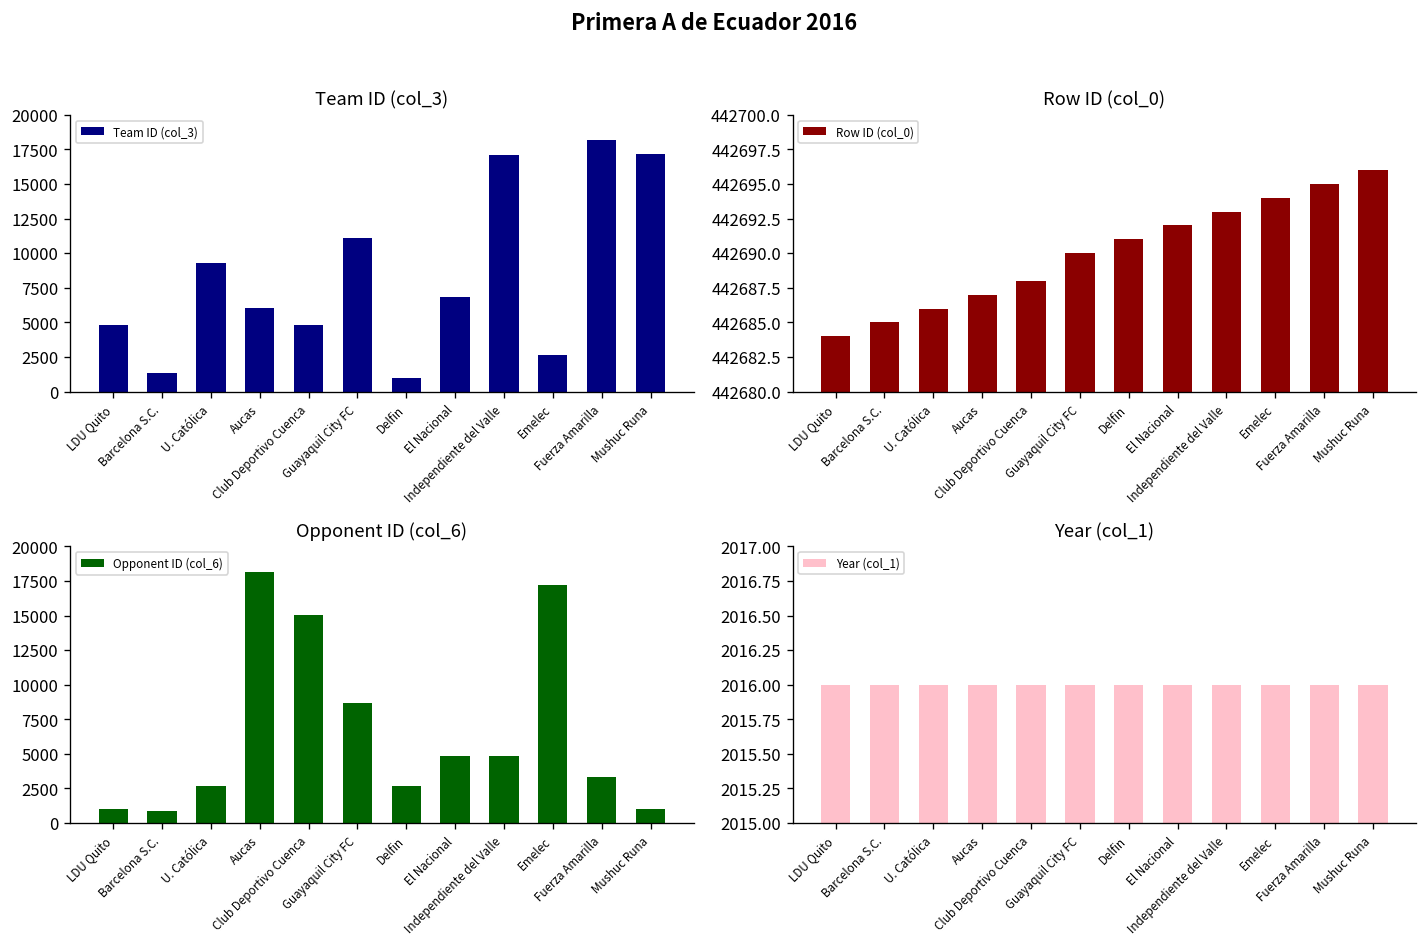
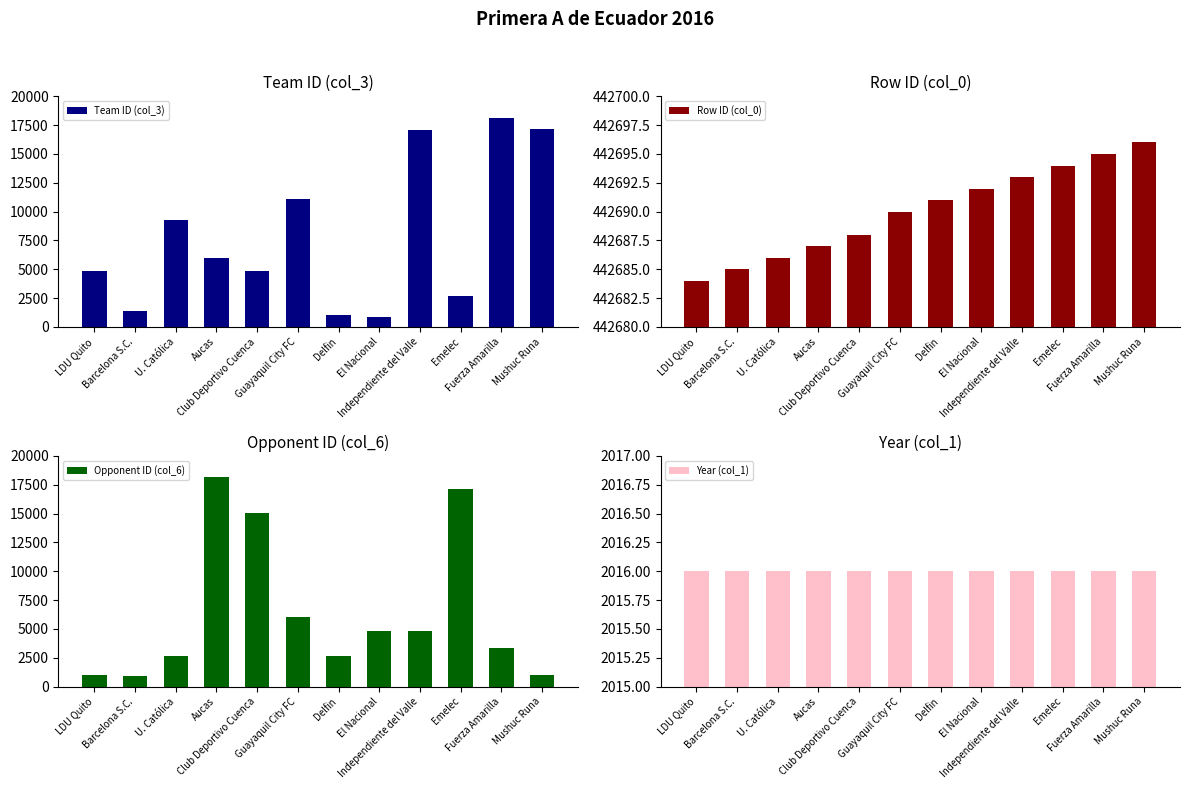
Team ID (col_3), El Nacional: 6900 -> 900
Opponent ID (col_6), Guayaquil City FC: 8700 -> 6000
